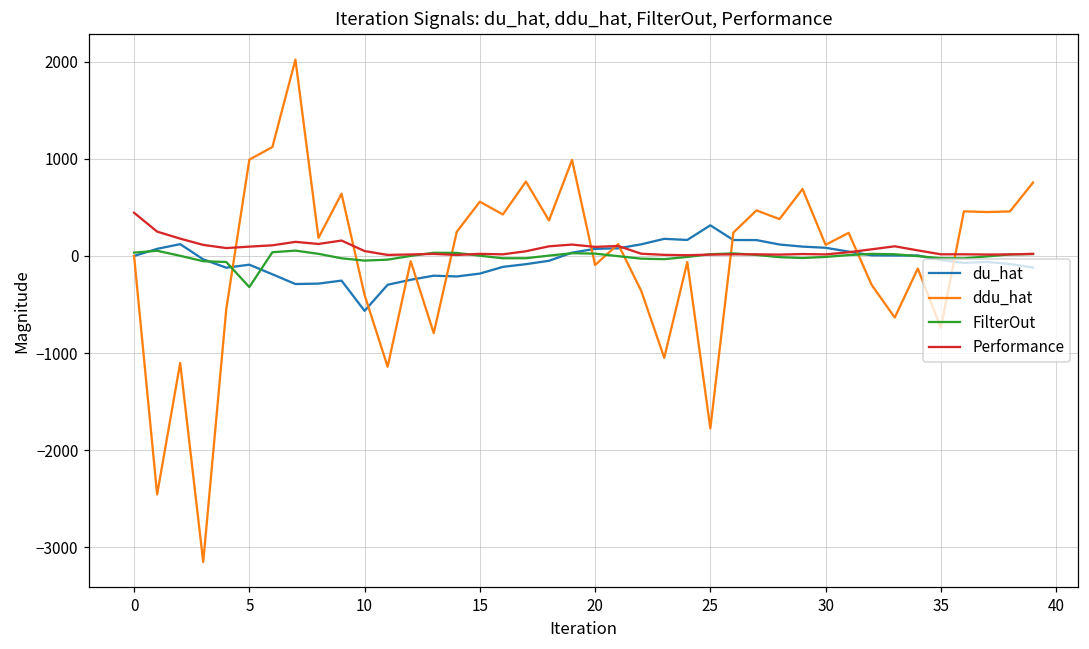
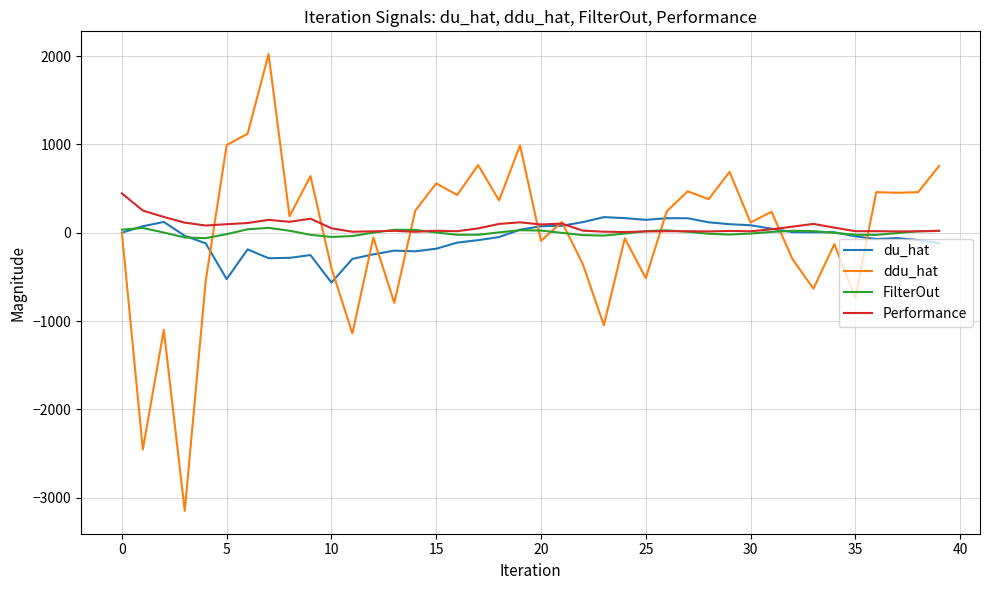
du_hat, 5: -100 -> -500
FilterOut, 5: -300 -> 0
du_hat, 25: 300 -> 100
ddu_hat, 25: -1800 -> -500
